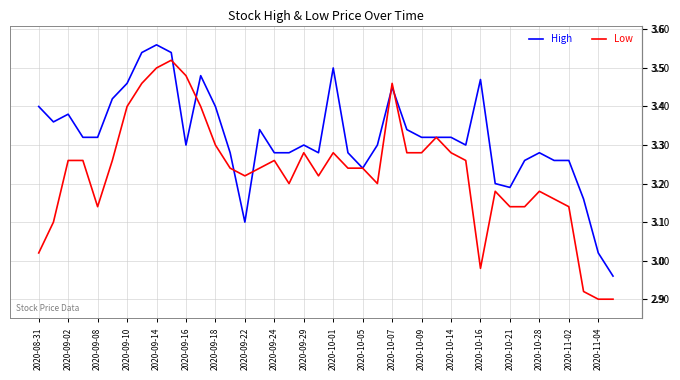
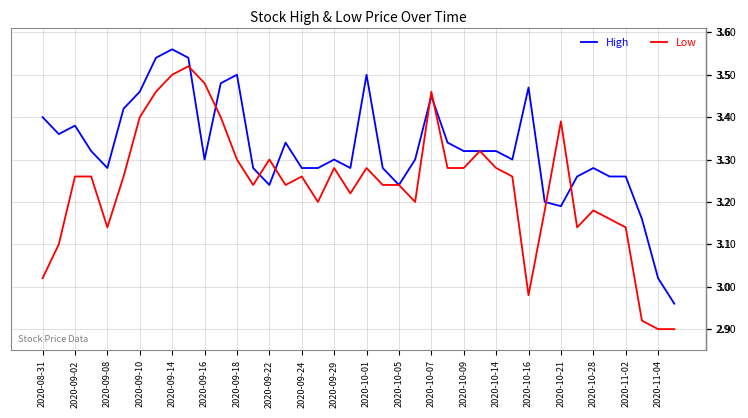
High, 2020-09-08: 3.32 -> 3.28
High, 2020-09-18: 3.4 -> 3.5
High, 2020-09-22: 3.10 -> 3.24
Low, 2020-09-22: 3.22 -> 3.30
Low, 2020-10-21: 3.14 -> 3.39
